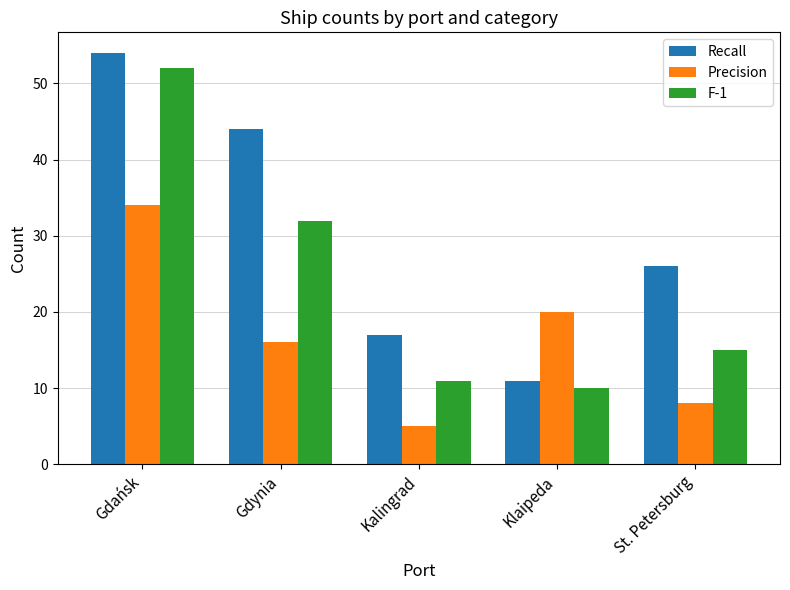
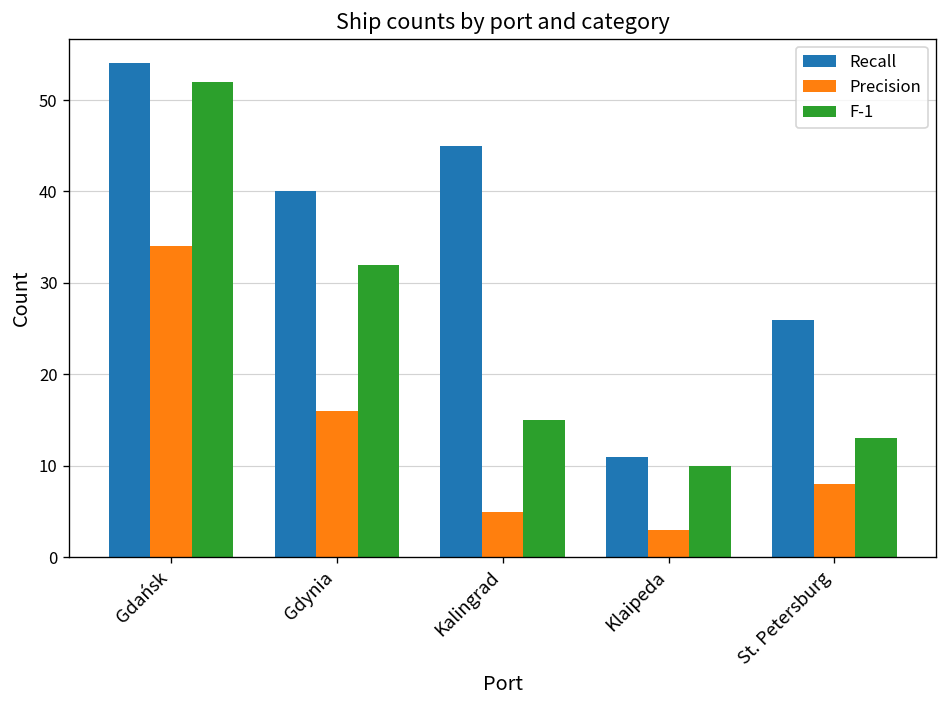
Recall, Gdynia: 44 -> 40
Recall, Kalingrad: 17 -> 45
F-1, Kalingrad: 11 -> 15
Precision, Klaipeda: 20 -> 3
F-1, St. Petersburg: 15 -> 13
